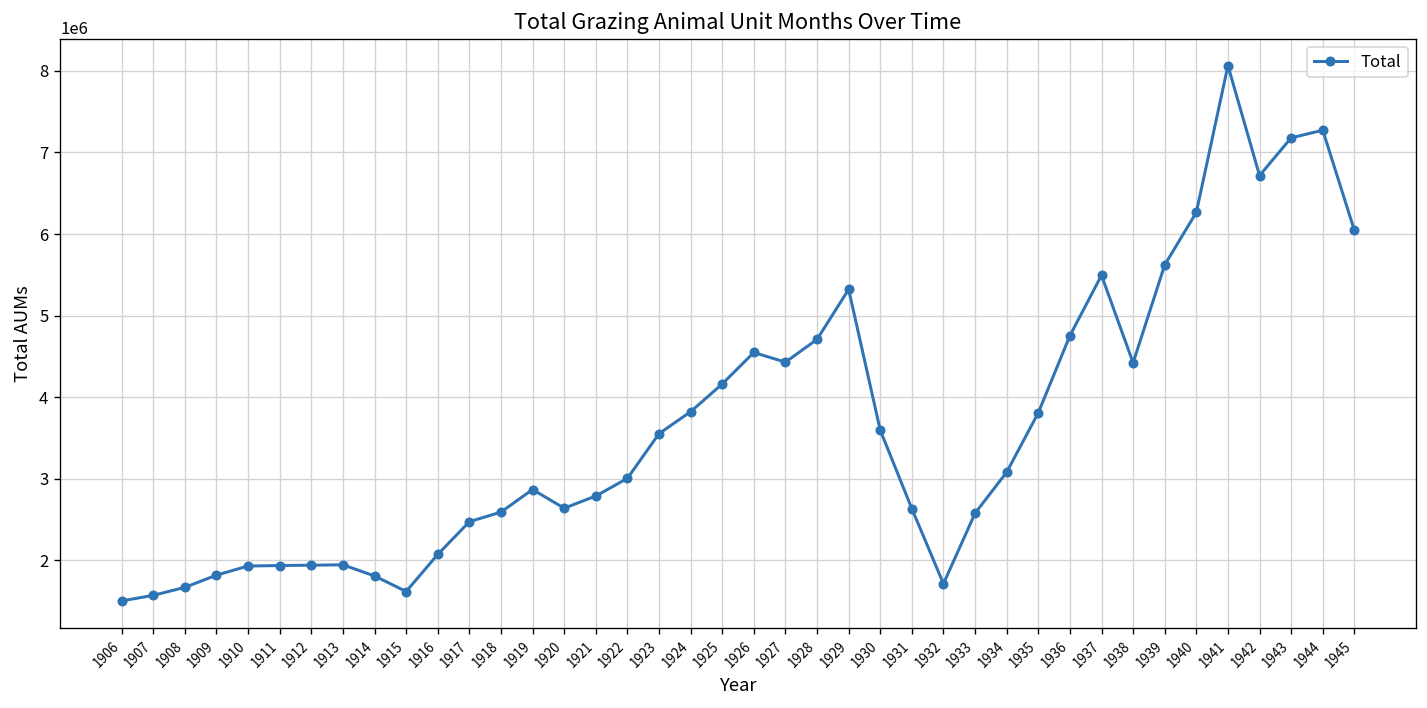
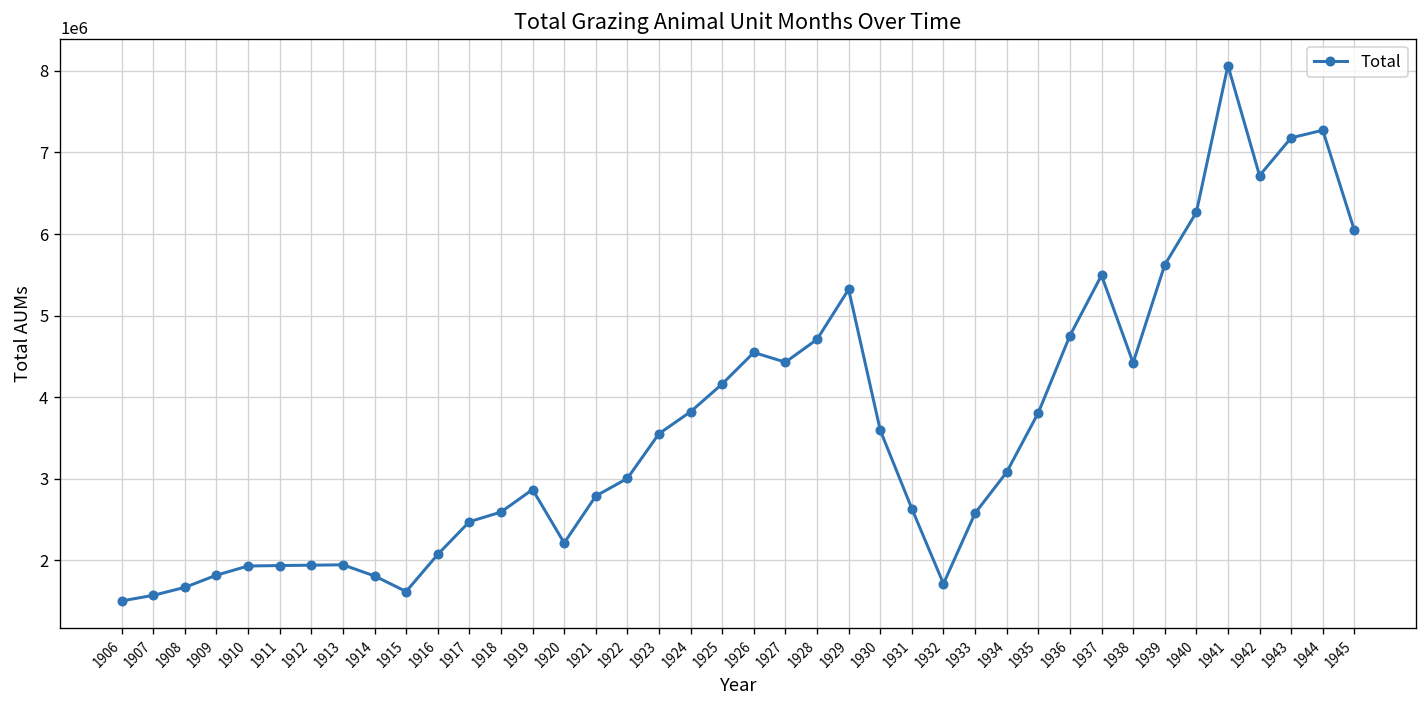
1920: 2600000 -> 2200000
